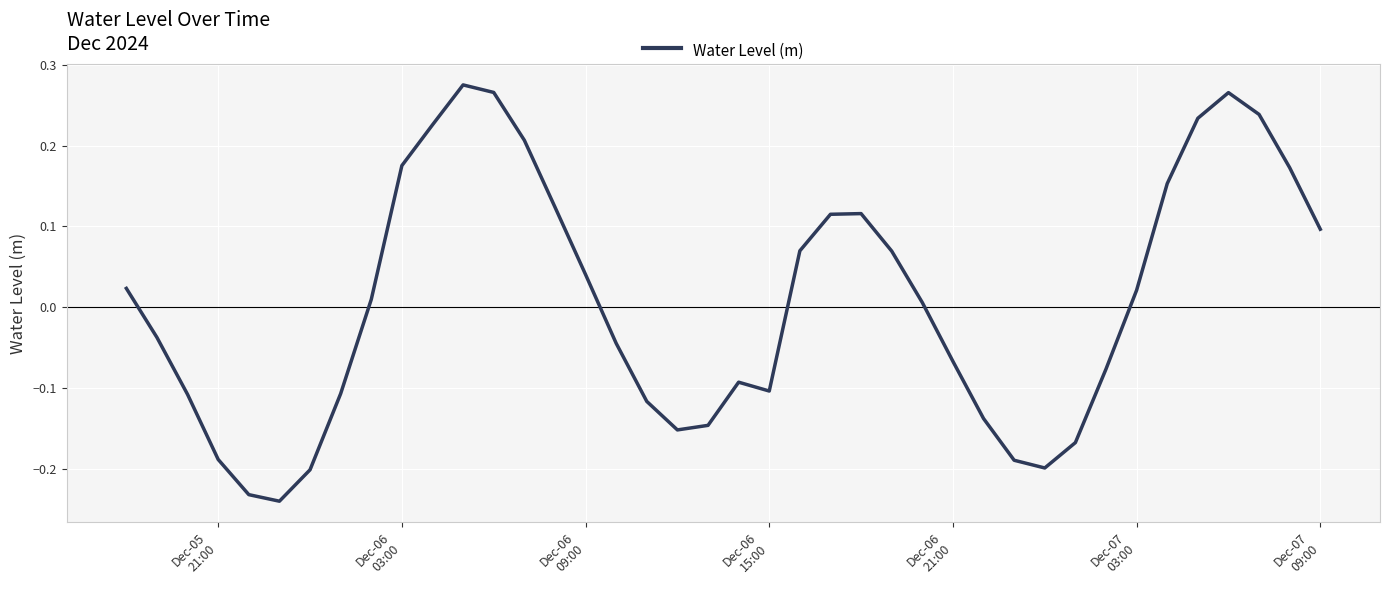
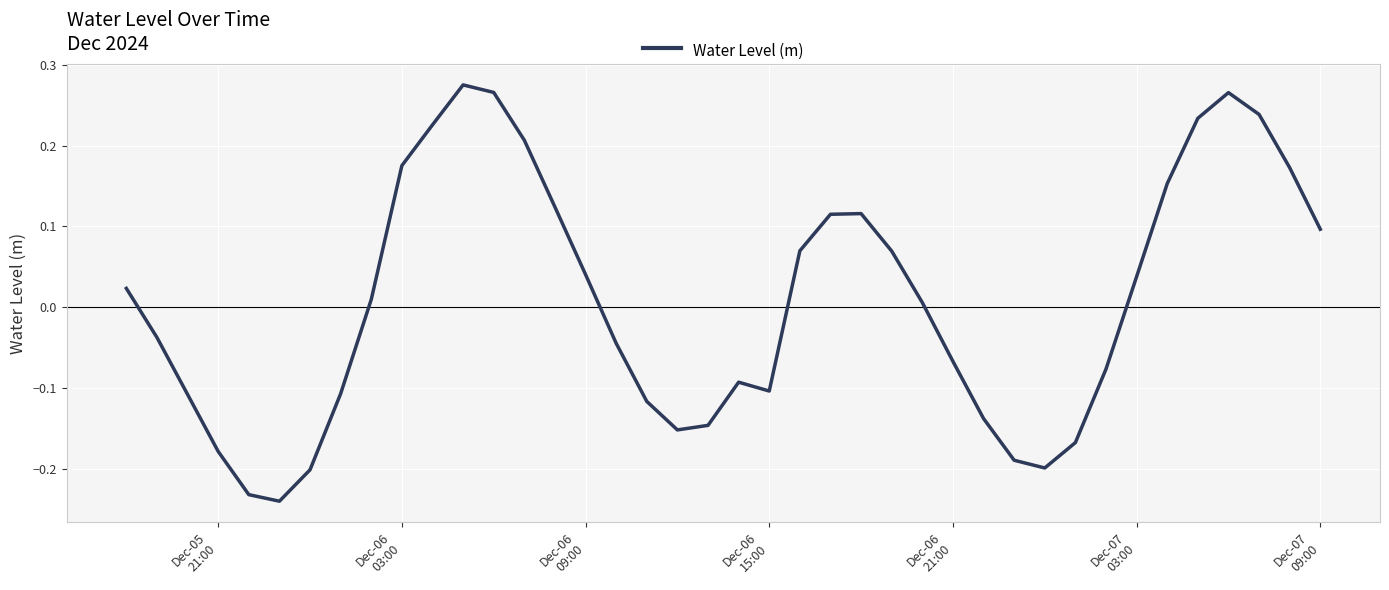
Dec-05 21:00: -0.19 -> -0.18
Dec-07 03:00: 0.02 -> 0.04
